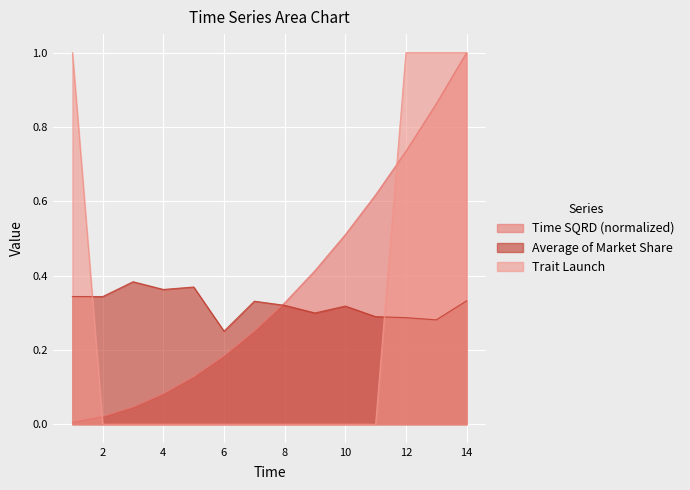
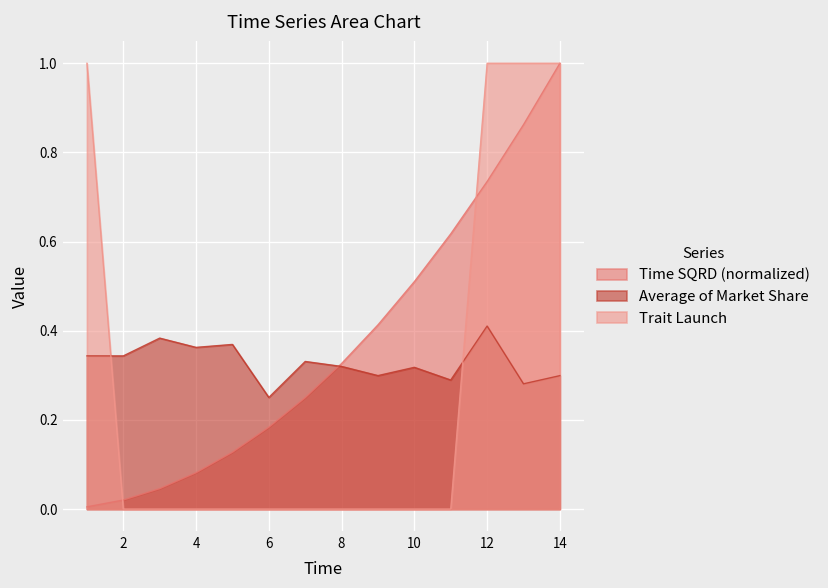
Average of Market Share, 12: 0.29 -> 0.41
Average of Market Share, 14: 0.33 -> 0.30
